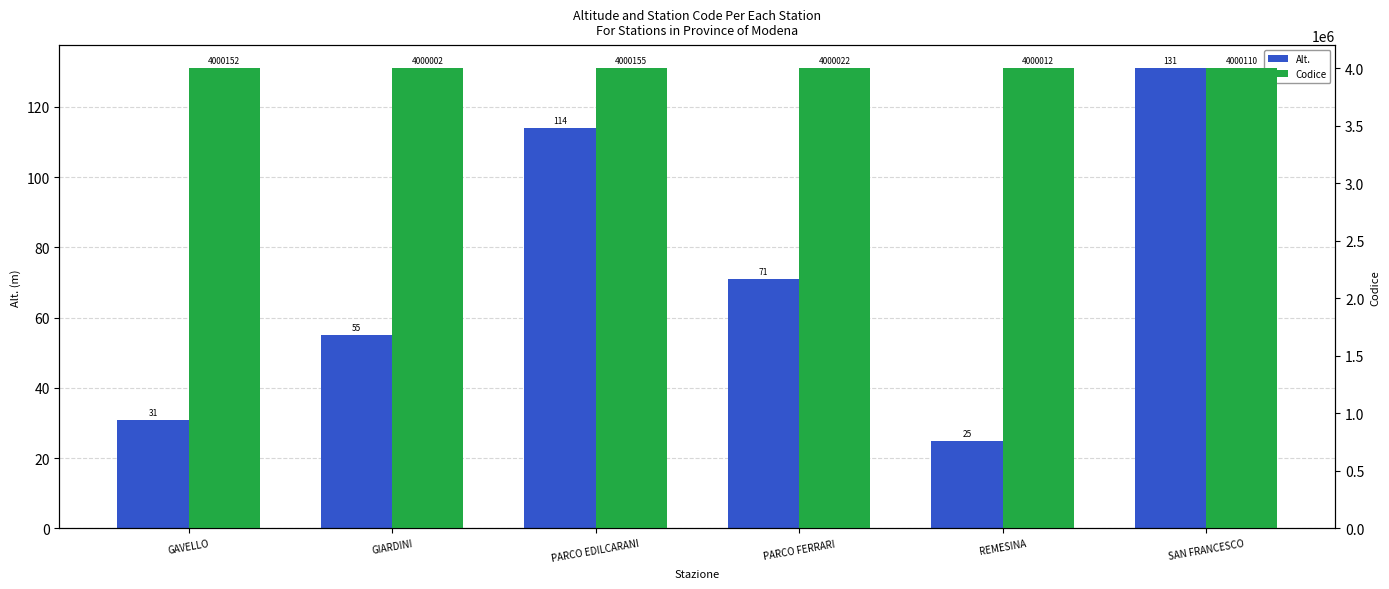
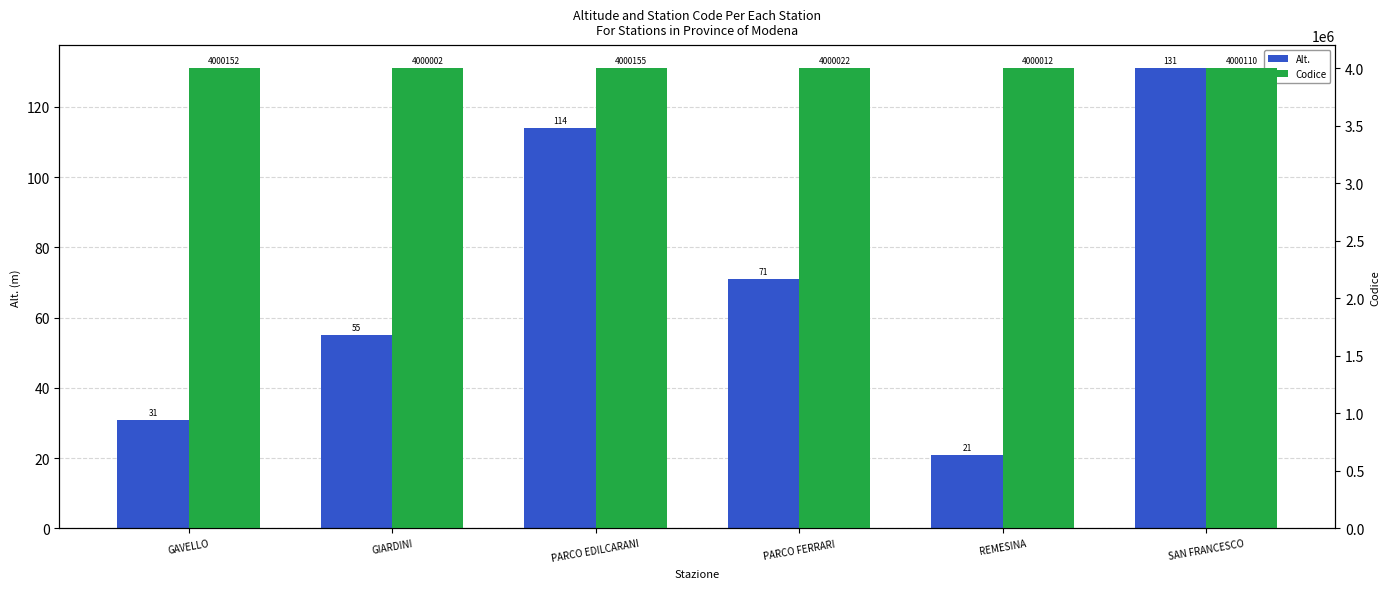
Alt., REMESINA: 25 -> 21
